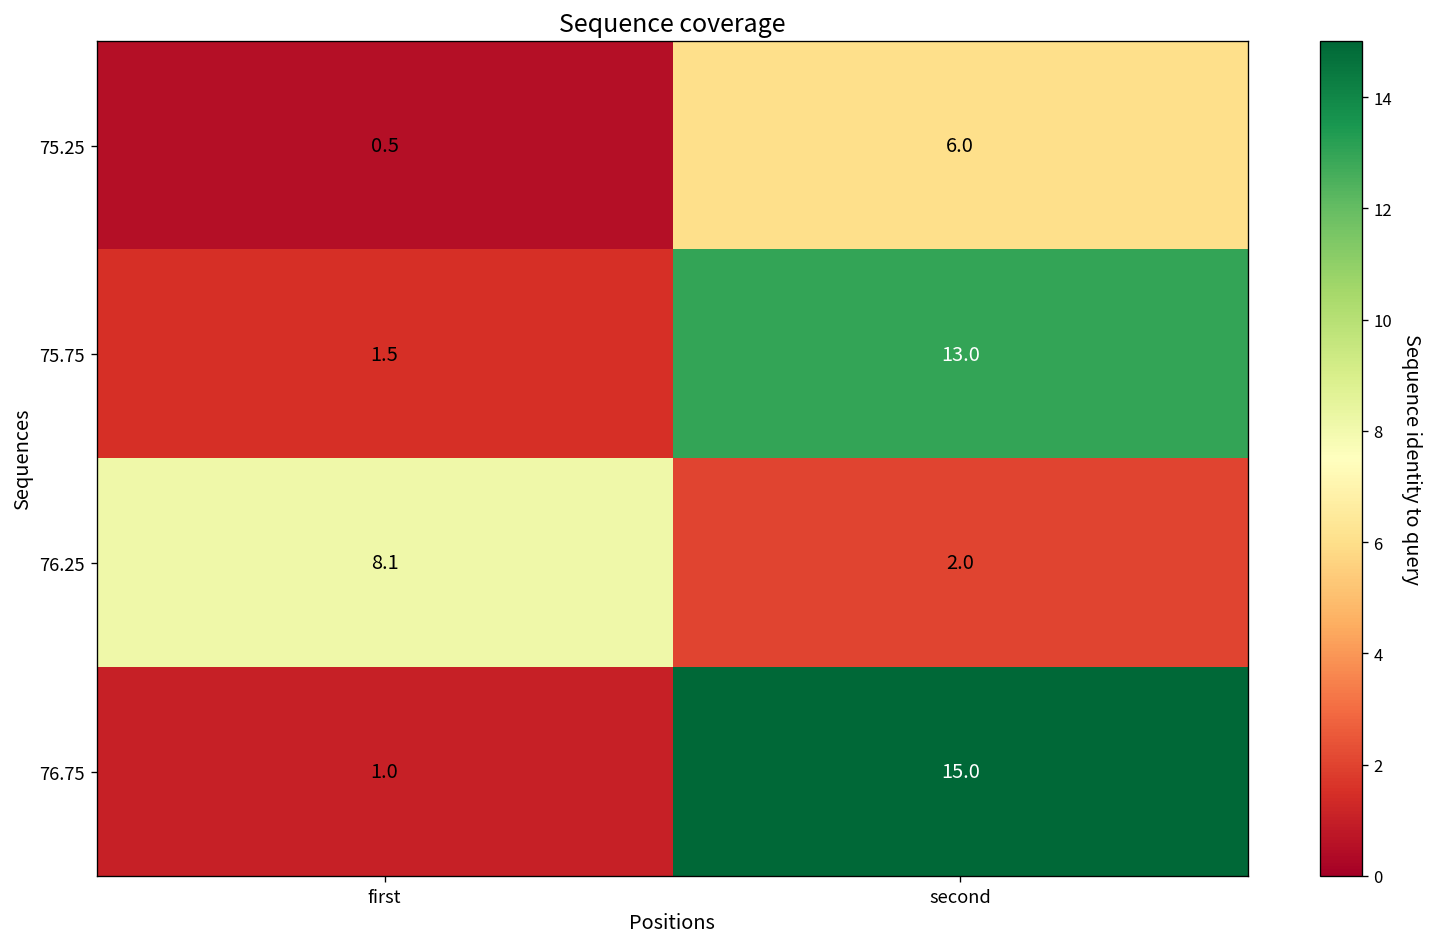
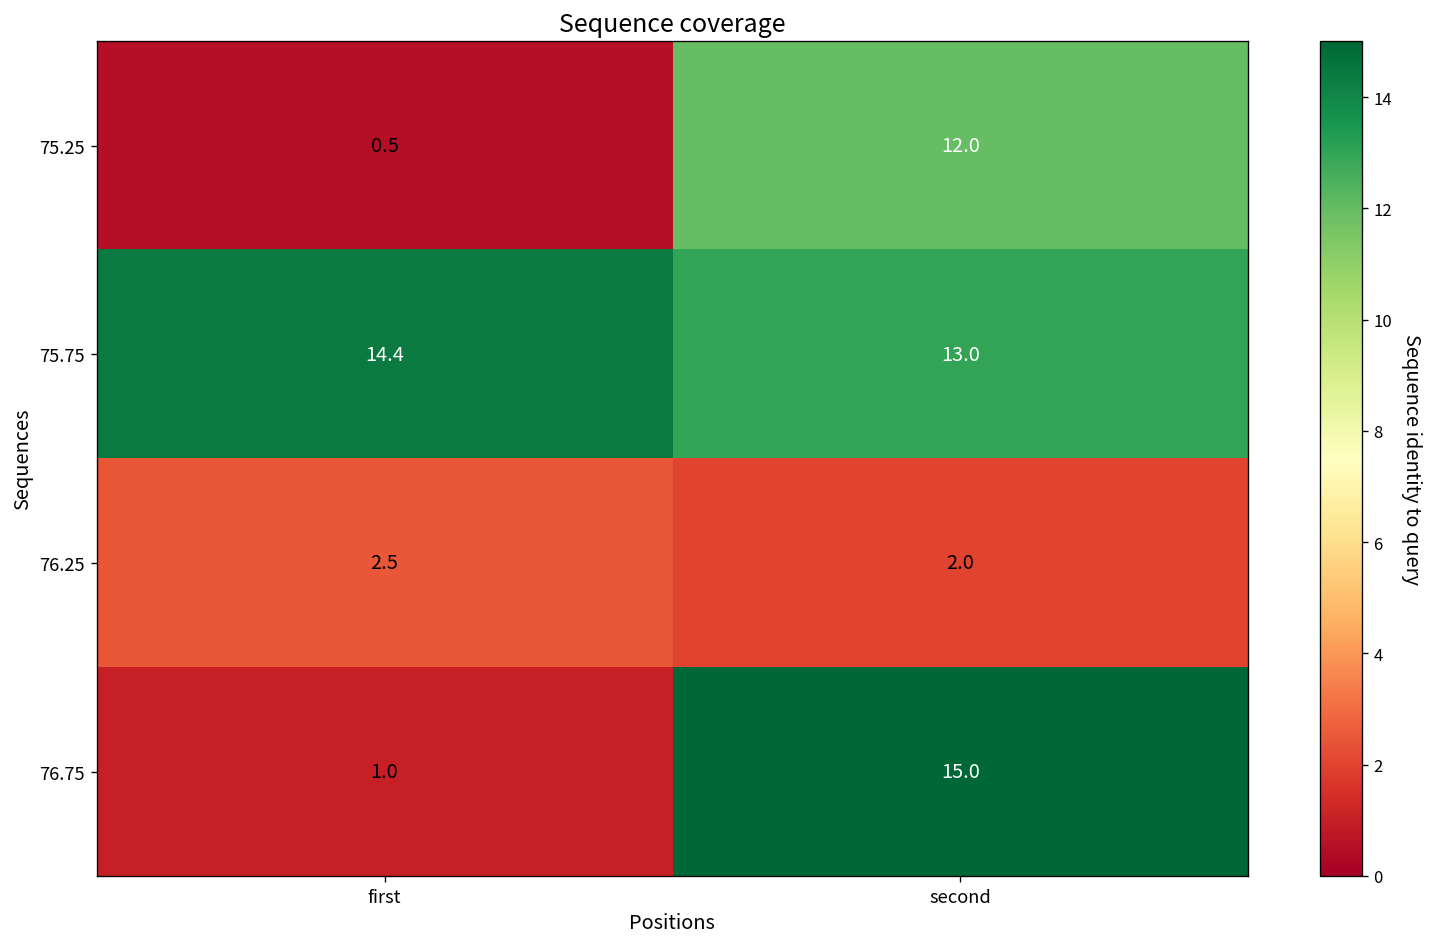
75.25, second: 6.0 -> 12.0
75.75, first: 1.5 -> 14.4
76.25, first: 8.1 -> 2.5
